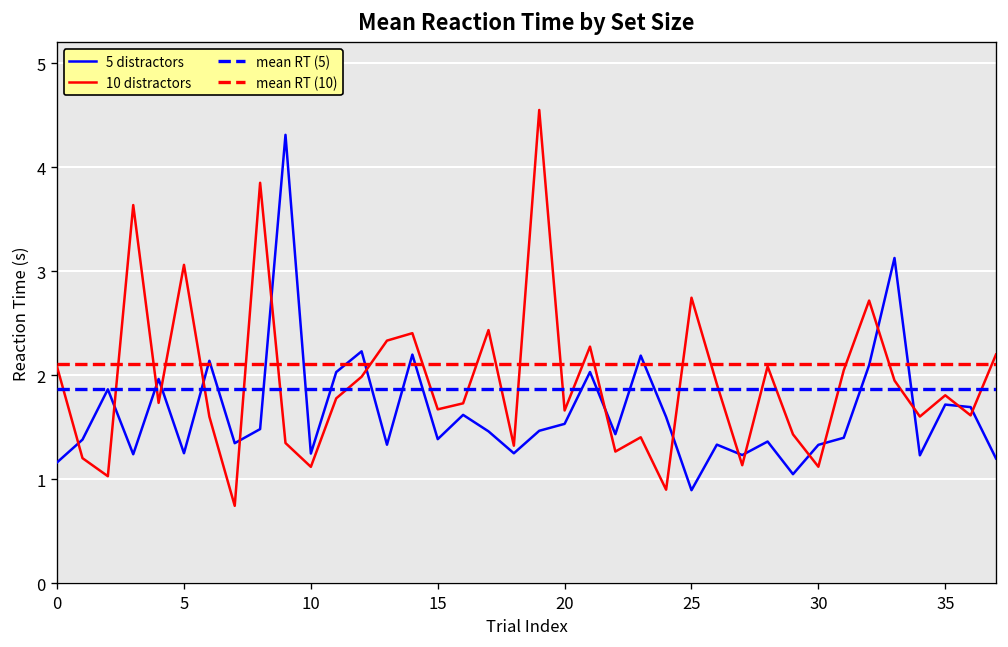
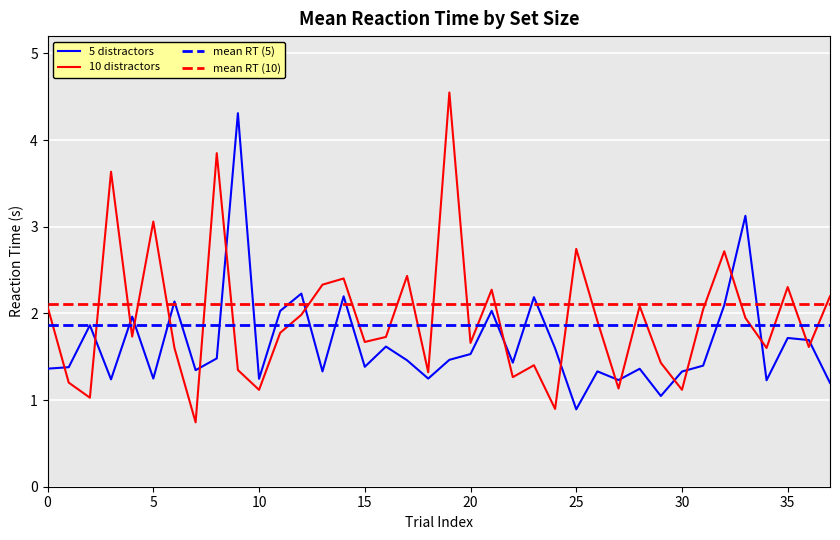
5 distractors, 0: 1.2 -> 1.4
10 distractors, 35: 1.8 -> 2.3
